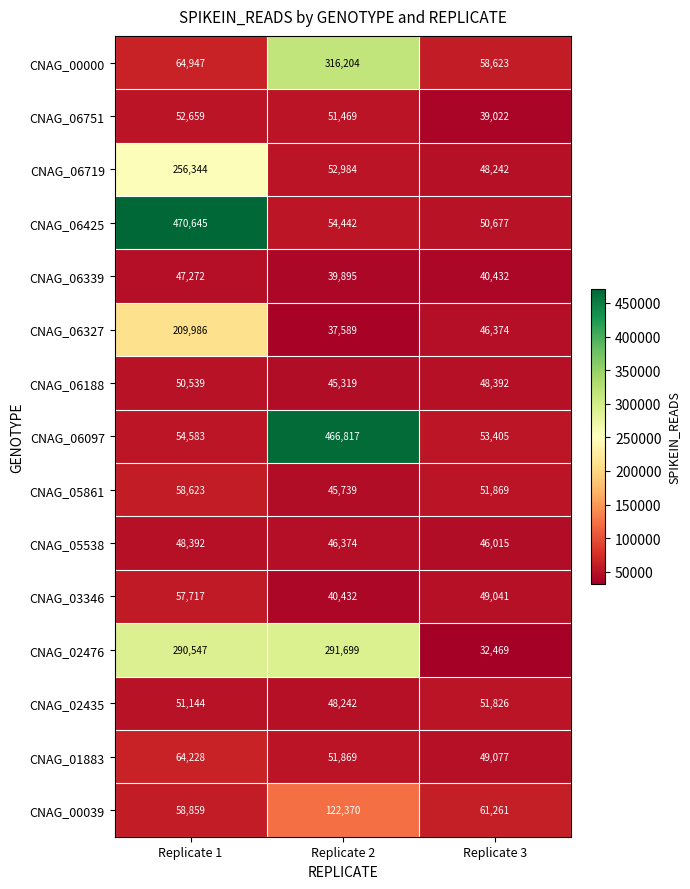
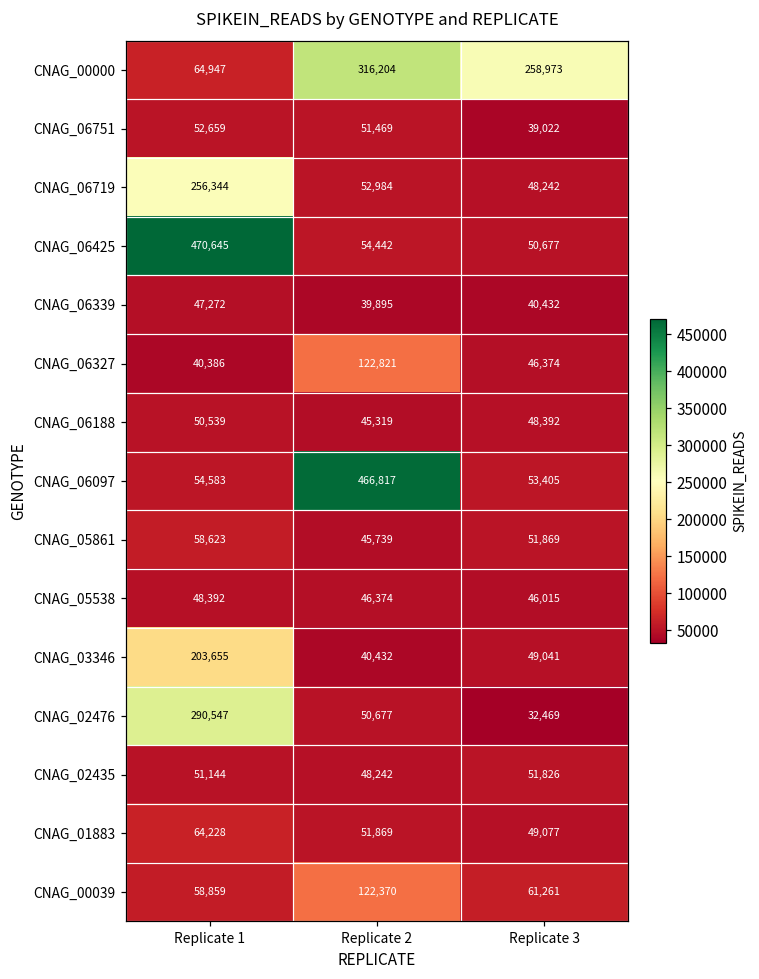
CNAG_00000, Replicate 3: 58,623 -> 258,973
CNAG_06327, Replicate 1: 209,986 -> 40,386
CNAG_06327, Replicate 2: 37,589 -> 122,821
CNAG_03346, Replicate 1: 57,717 -> 203,655
CNAG_02476, Replicate 2: 291,699 -> 50,677
